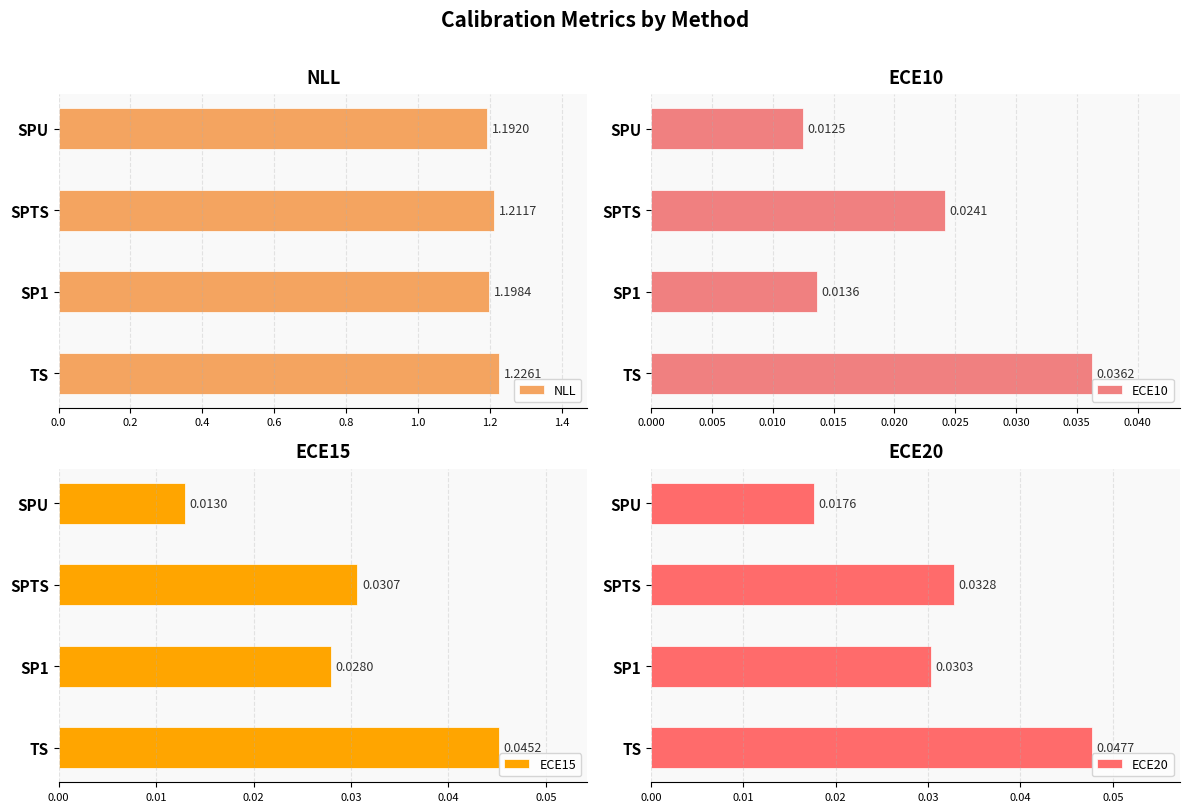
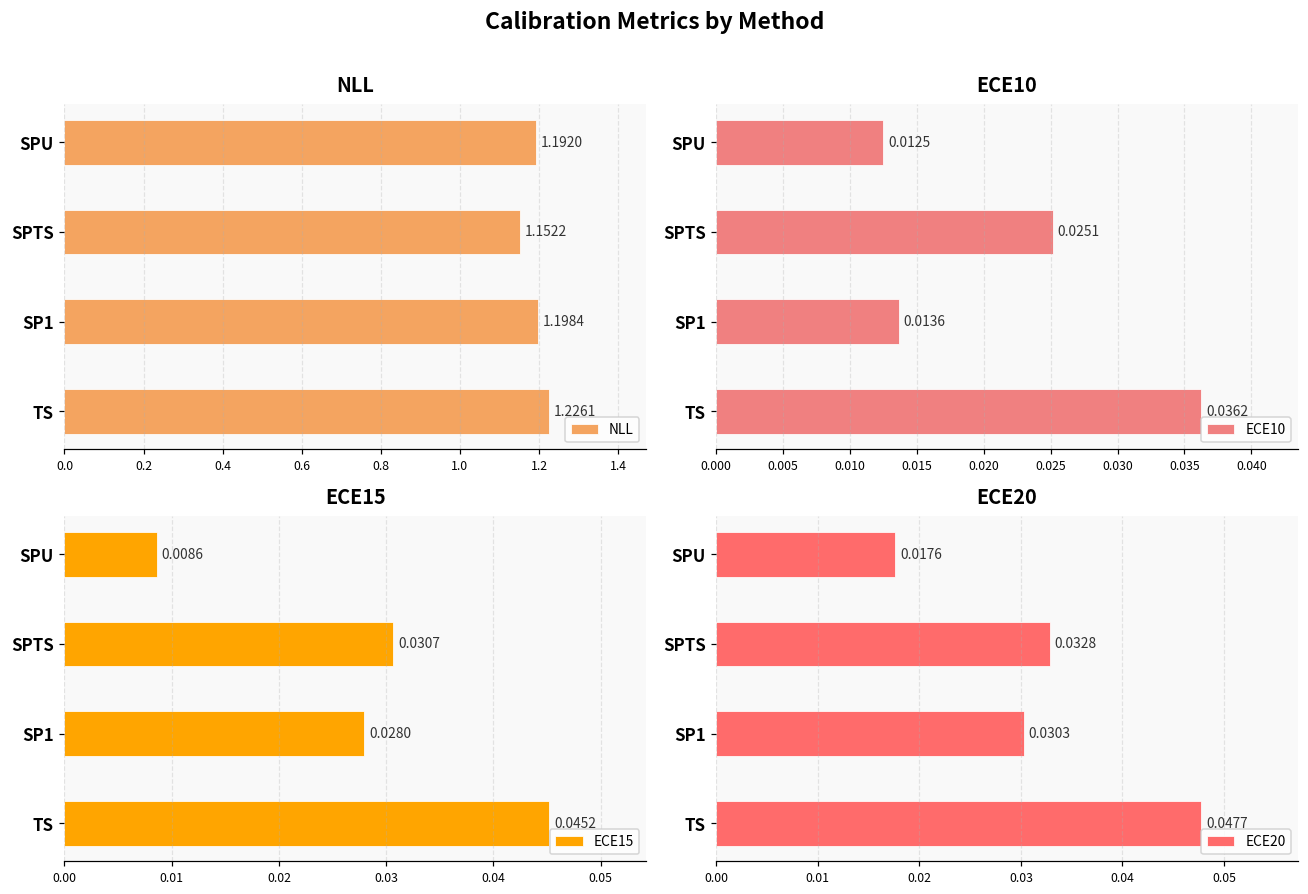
NLL, SPTS: 1.2117 -> 1.1522
ECE10, SPTS: 0.0241 -> 0.0251
ECE15, SPU: 0.0130 -> 0.0086
